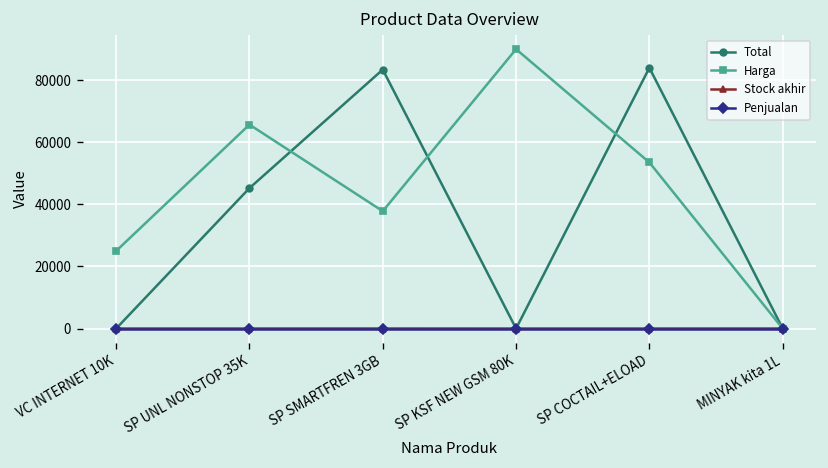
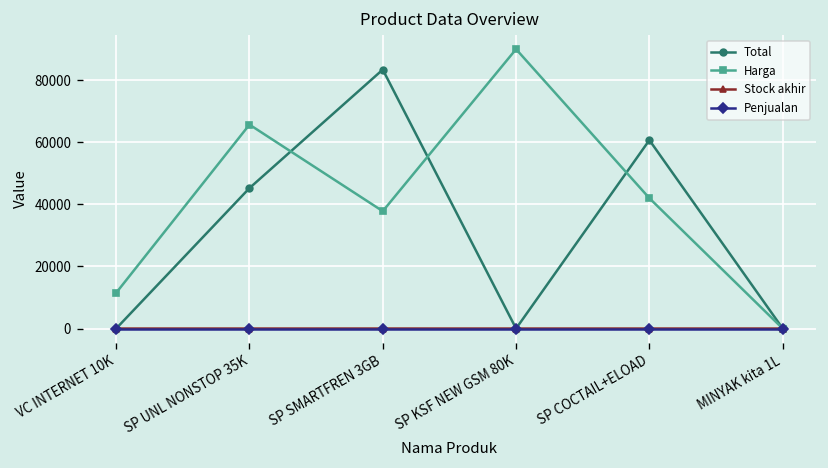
Harga, VC INTERNET 10K: 25000 -> 12000
Total, SP COCTAIL+ELOAD: 84000 -> 61000
Harga, SP COCTAIL+ELOAD: 54000 -> 42000
